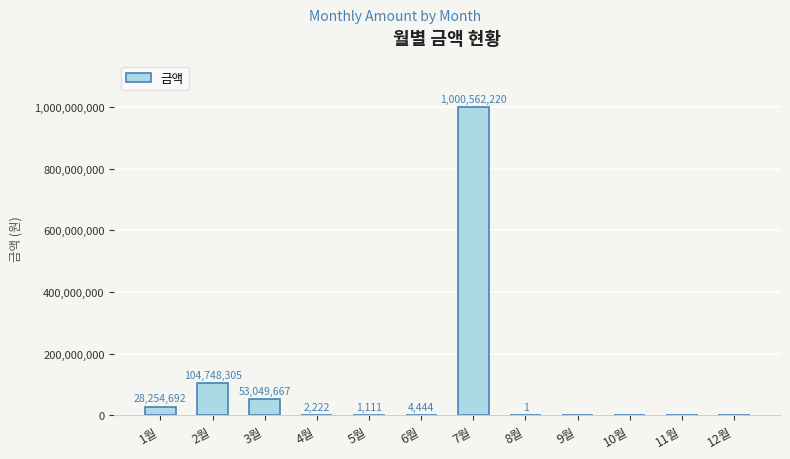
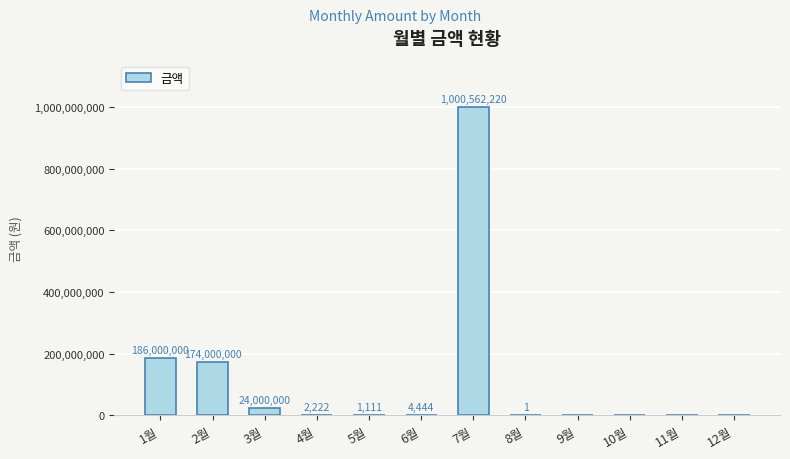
1월: 28,254,692 -> 186,000,000
2월: 104,748,305 -> 174,000,000
3월: 53,049,667 -> 24,000,000
